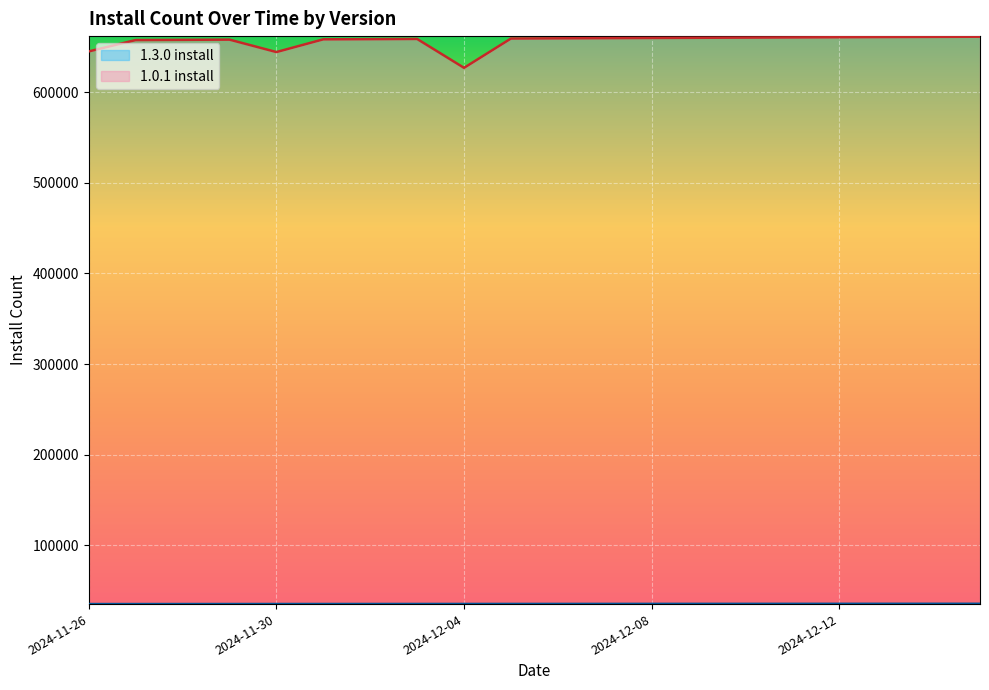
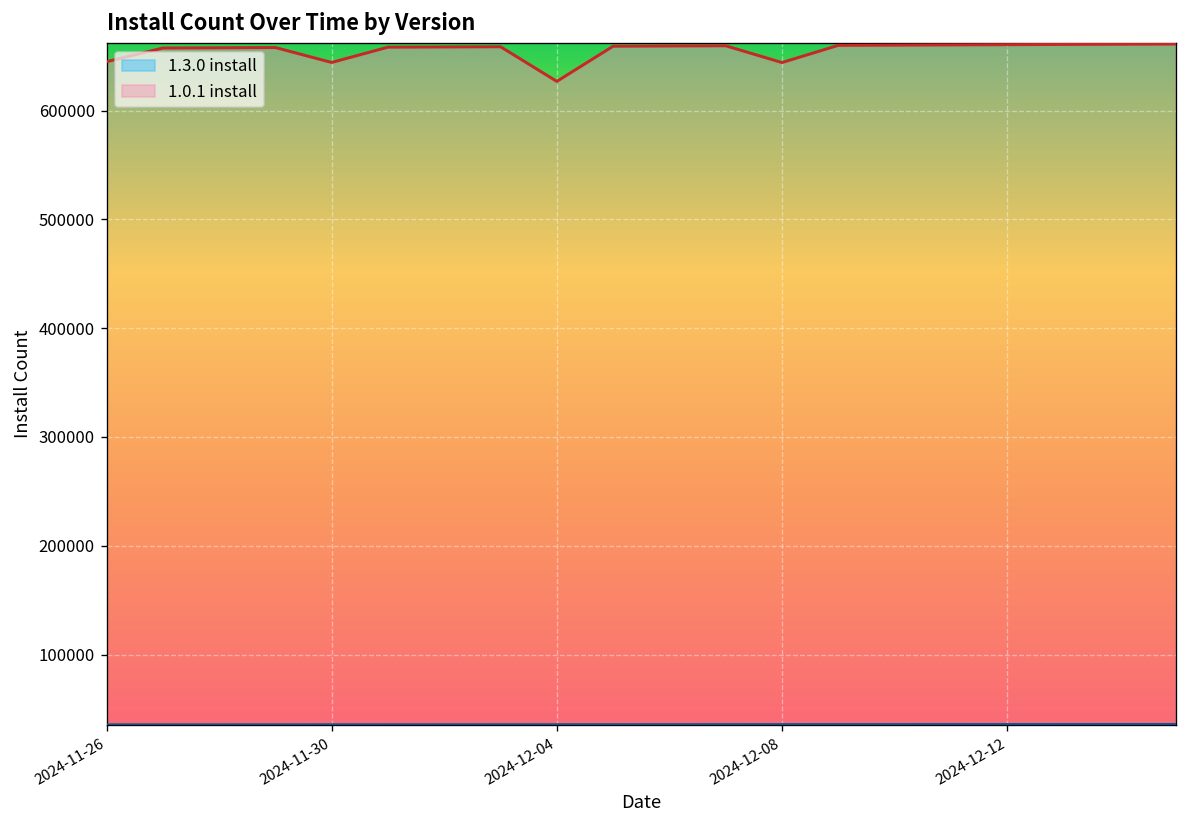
1.0.1 install, 2024-12-08: 660000 -> 640000
